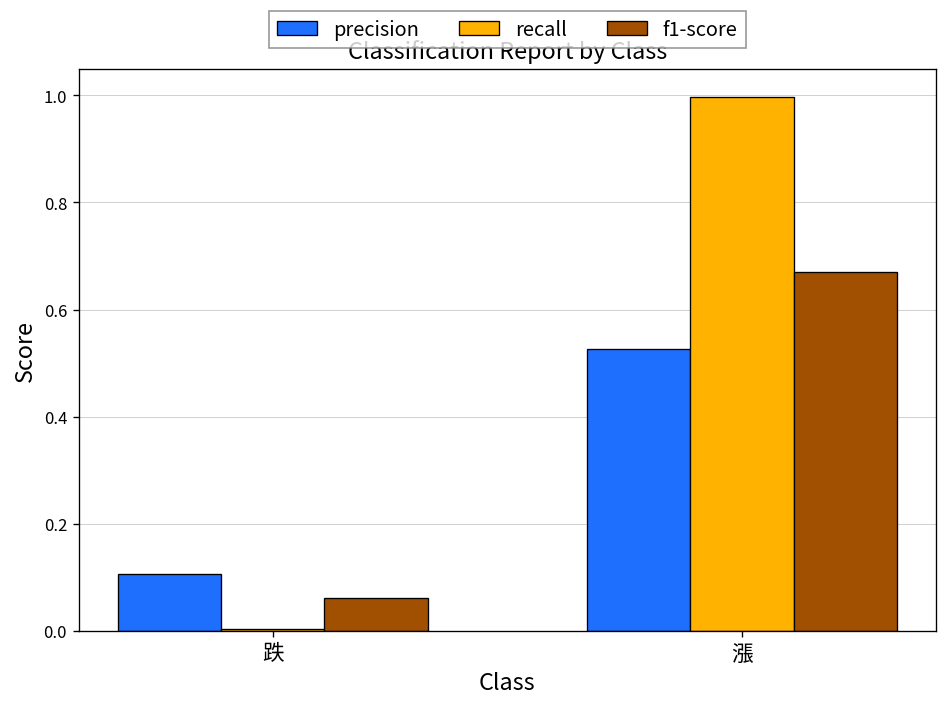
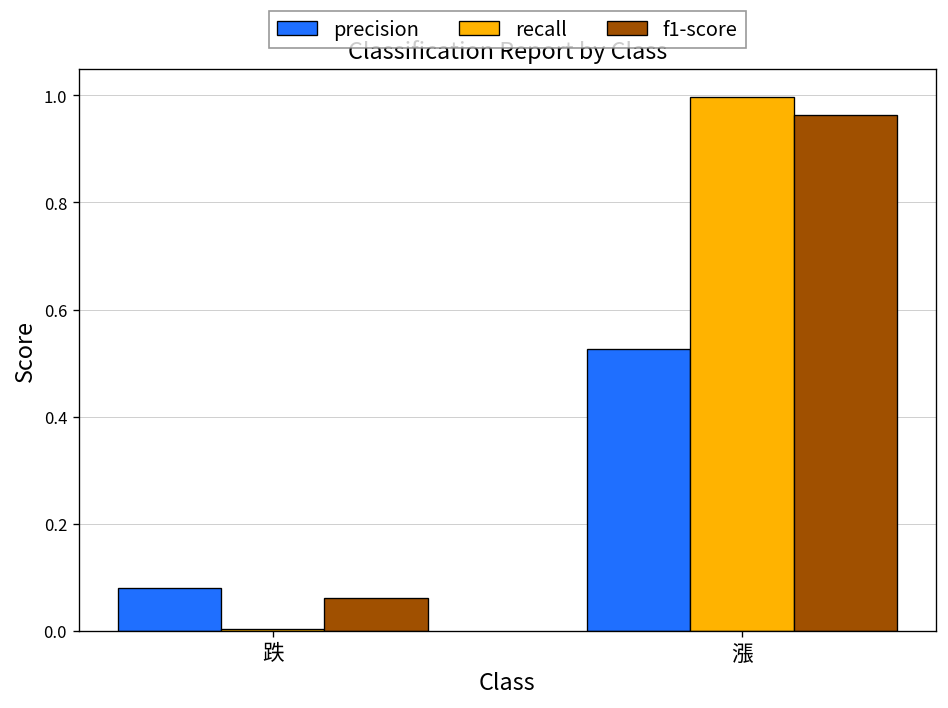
precision, 跌: 0.11 -> 0.08
f1-score, 漲: 0.67 -> 0.96
